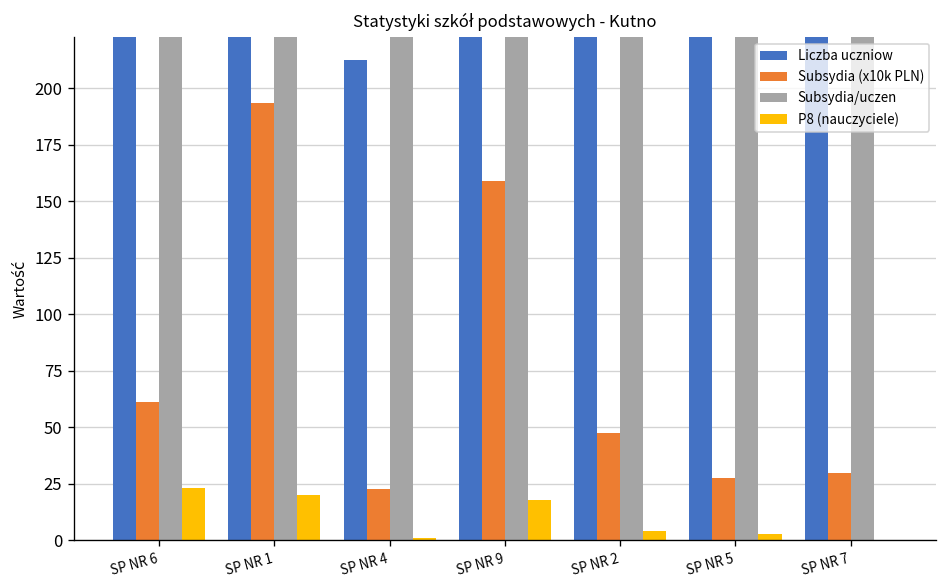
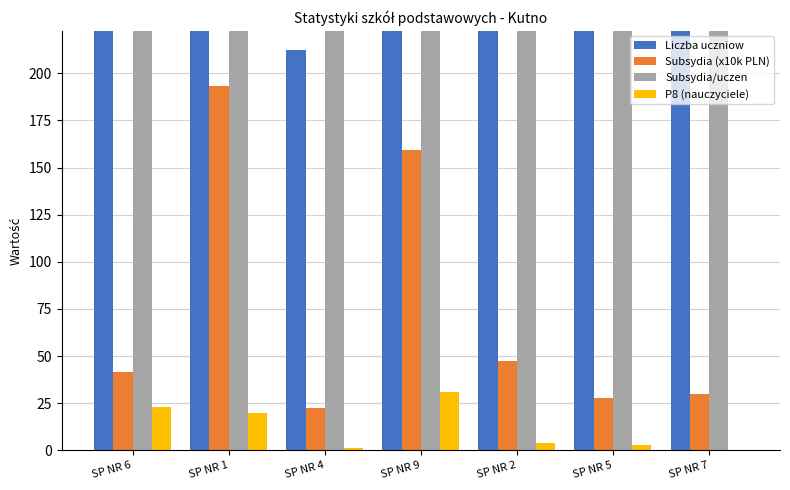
Subsydia (x10k PLN), SP NR 6: 61 -> 42
P8 (nauczyciele), SP NR 9: 18 -> 31
